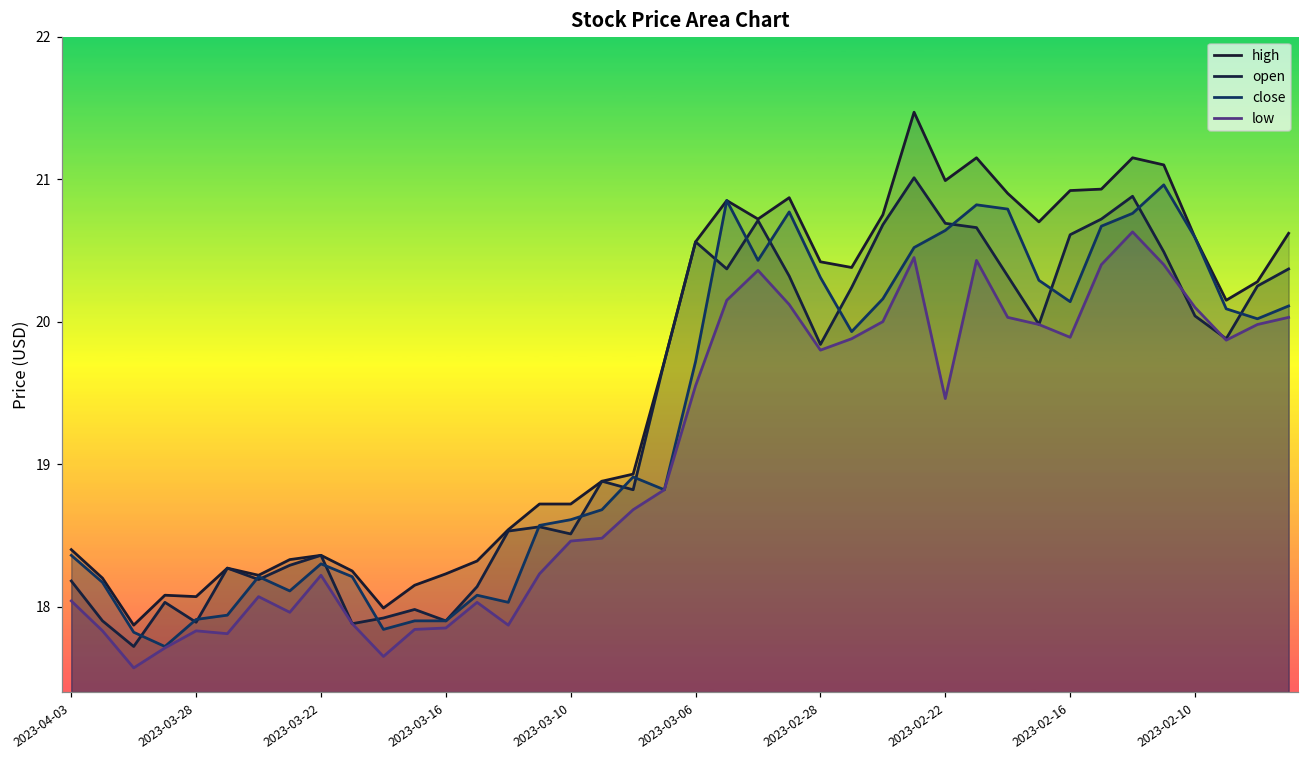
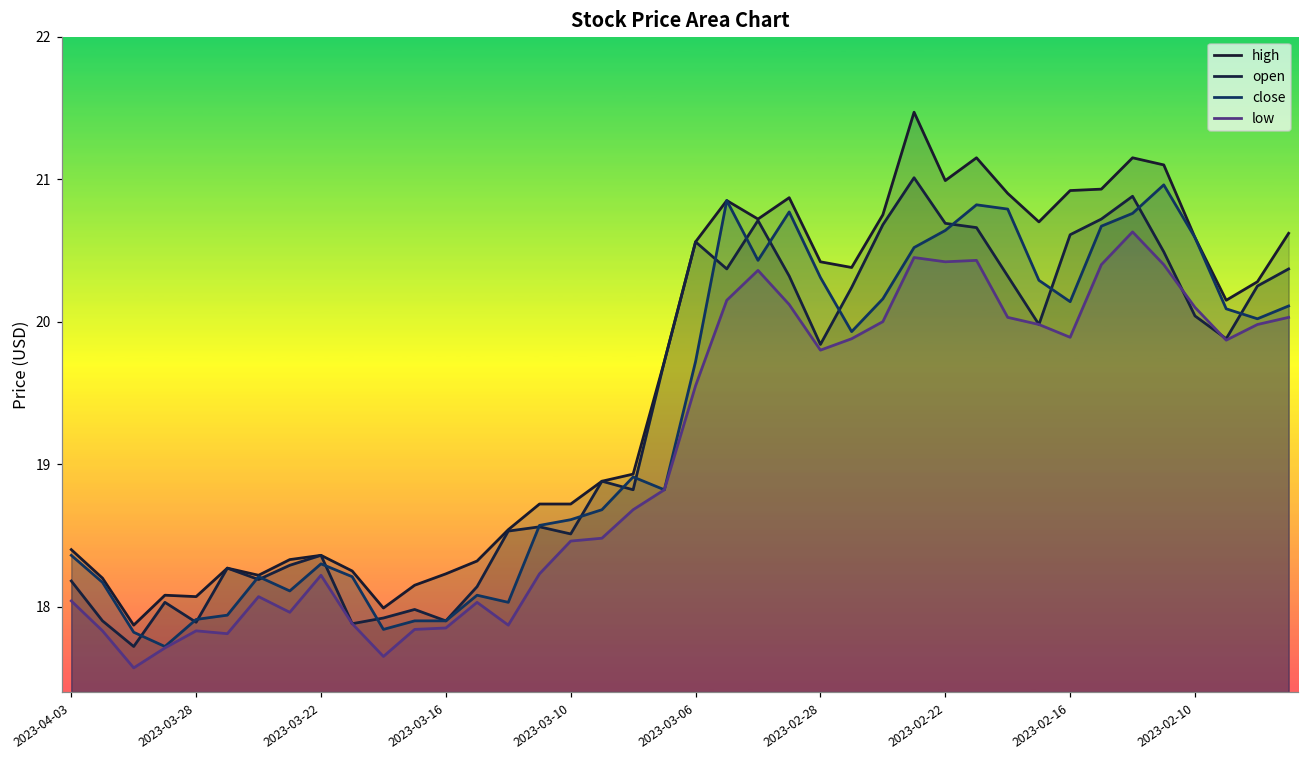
low, 2023-02-22: 19.46 -> 20.42
